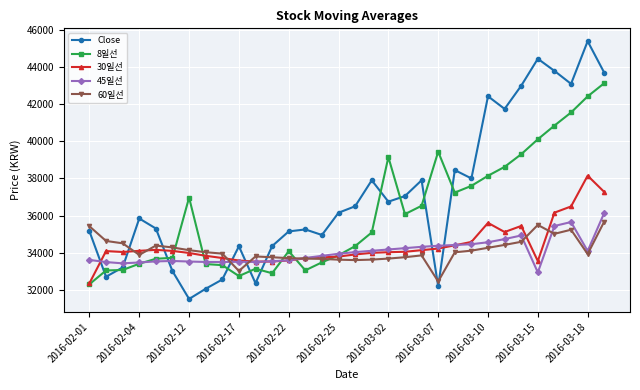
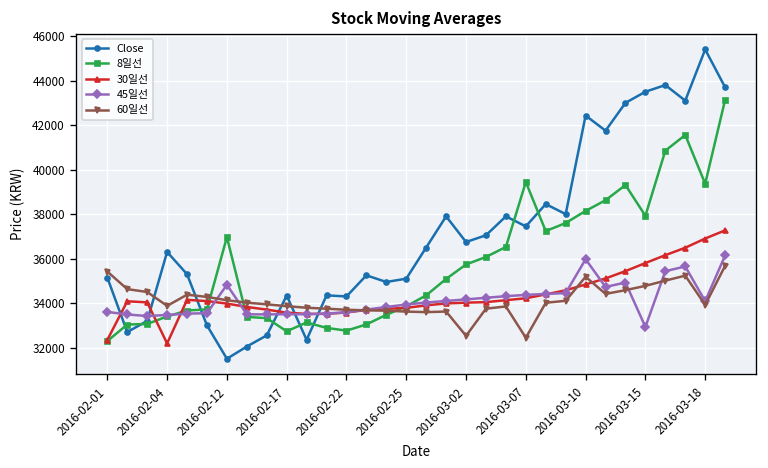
Close, 2016-02-04: 35800 -> 36300
30일선, 2016-02-04: 34100 -> 32200
45일선, 2016-02-12: 33500 -> 34800
60일선, 2016-02-17: 33000 -> 33900
Close, 2016-02-22: 35100 -> 34300
8일선, 2016-02-22: 34100 -> 32800
Close, 2016-02-25: 36200 -> 35100
8일선, 2016-03-02: 39200 -> 35700
60일선, 2016-03-02: 33700 -> 32500
Close, 2016-03-07: 32200 -> 37500
30일선, 2016-03-10: 35600 -> 34800
45일선, 2016-03-10: 34600 -> 36000
60일선, 2016-03-10: 34300 -> 35200
Close, 2016-03-15: 44500 -> 43500
8일선, 2016-03-15: 40100 -> 37900
30일선, 2016-03-15: 33500 -> 35800
60일선, 2016-03-15: 35500 -> 34800
8일선, 2016-03-18: 42400 -> 39400
30일선, 2016-03-18: 38100 -> 36900
